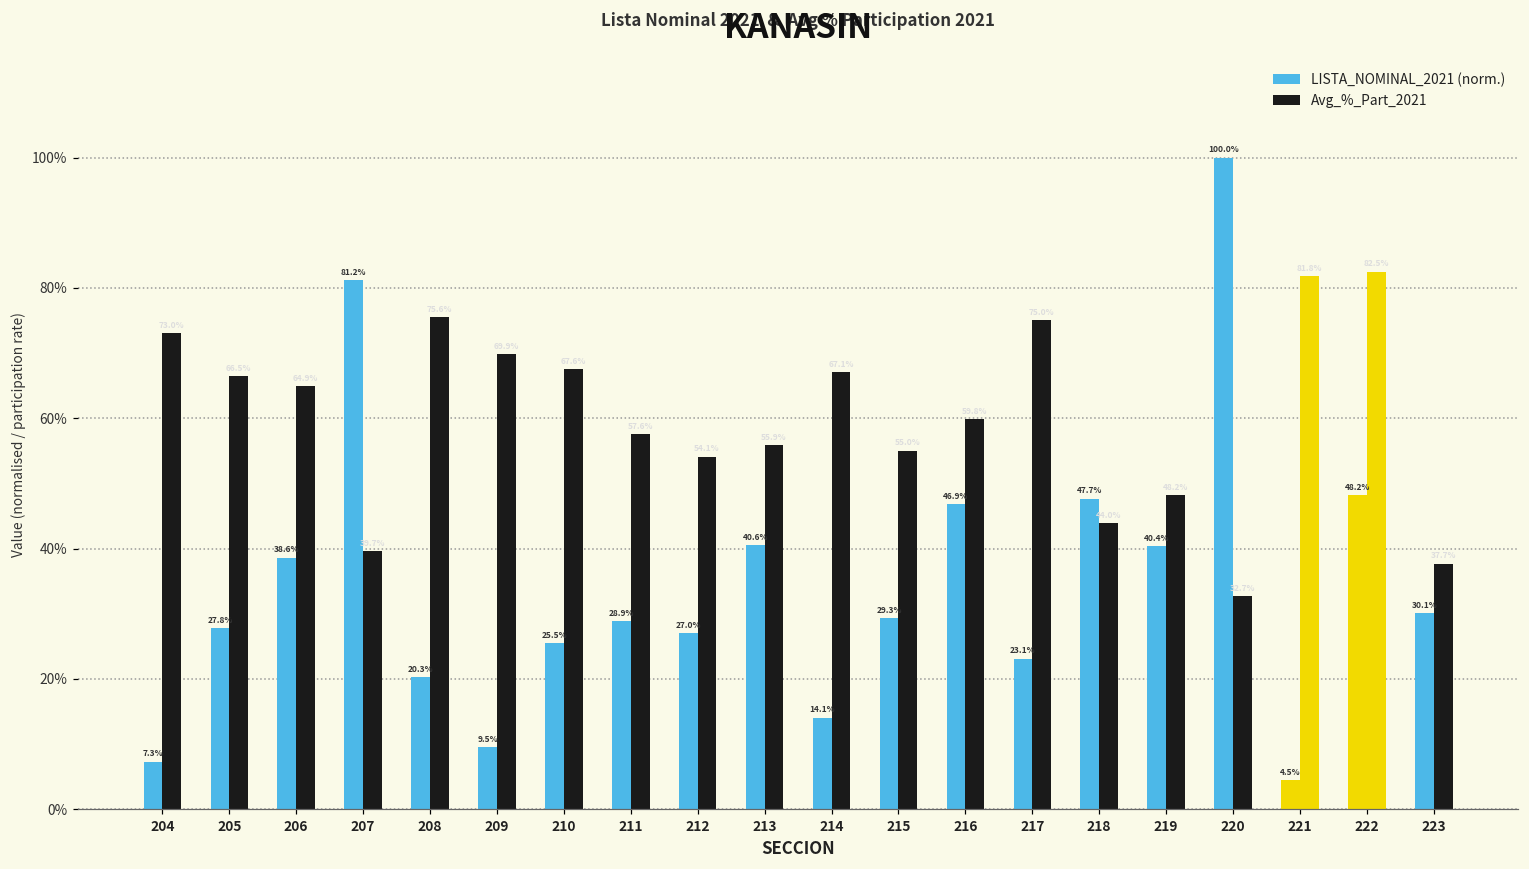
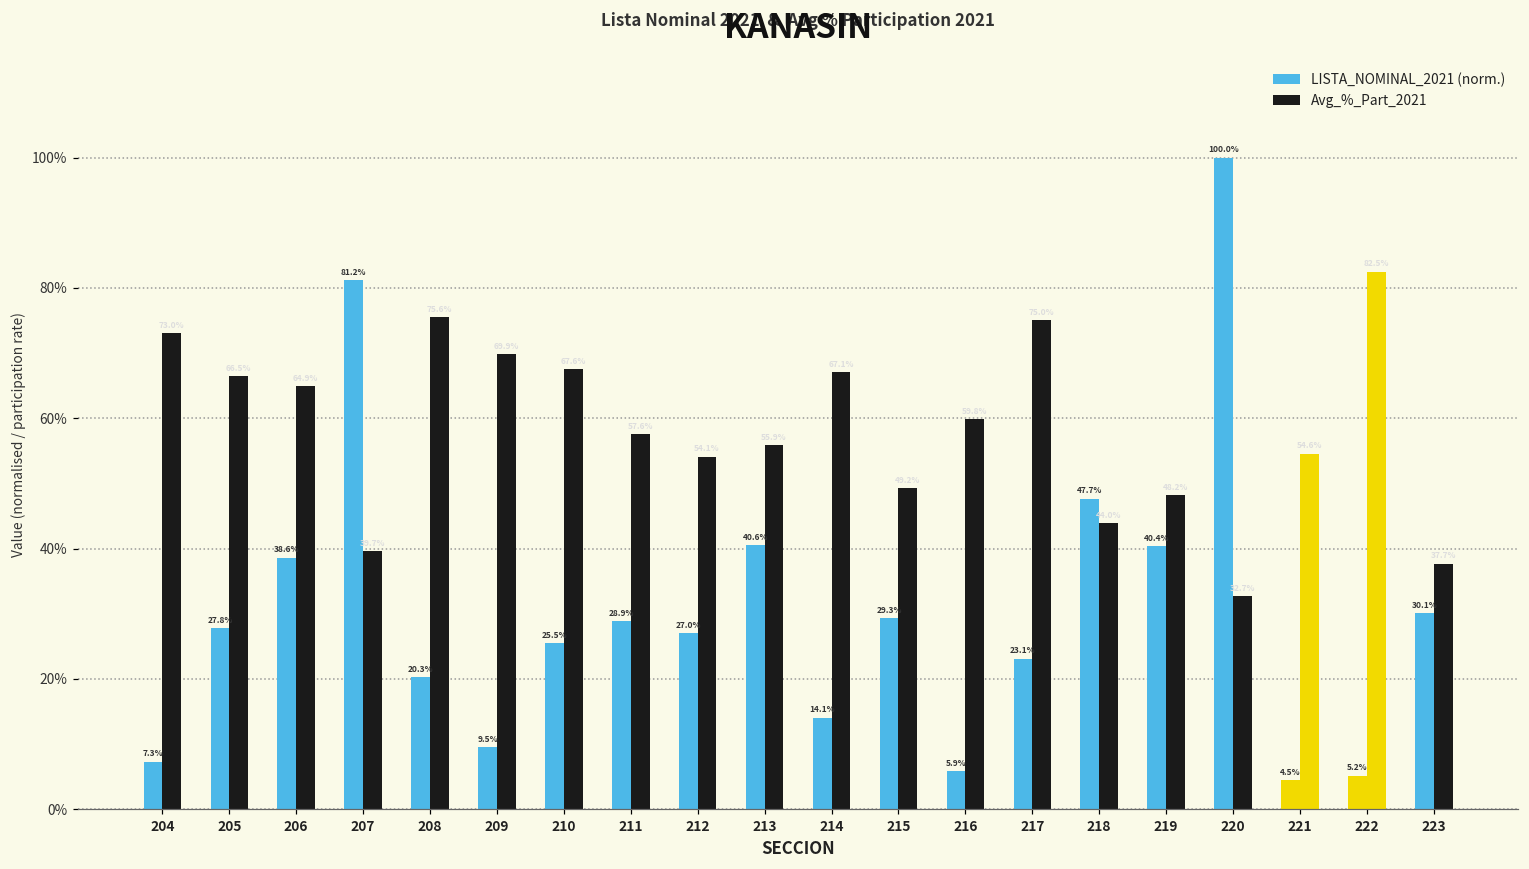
Avg_%_Part_2021, 215: 55% -> 49%
LISTA_NOMINAL_2021 (norm.), 216: 46.9% -> 5.9%
Avg_%_Part_2021, 221: 82% -> 55%
LISTA_NOMINAL_2021 (norm.), 222: 48.2% -> 5.2%
